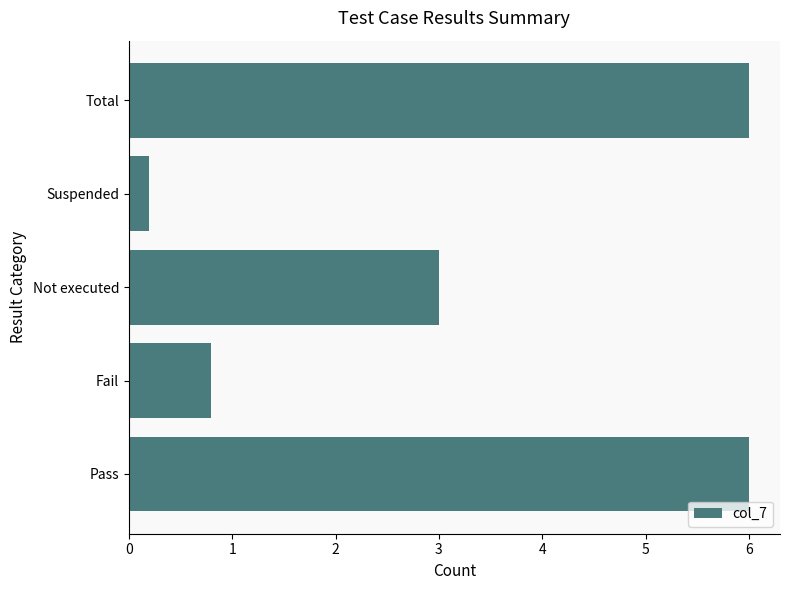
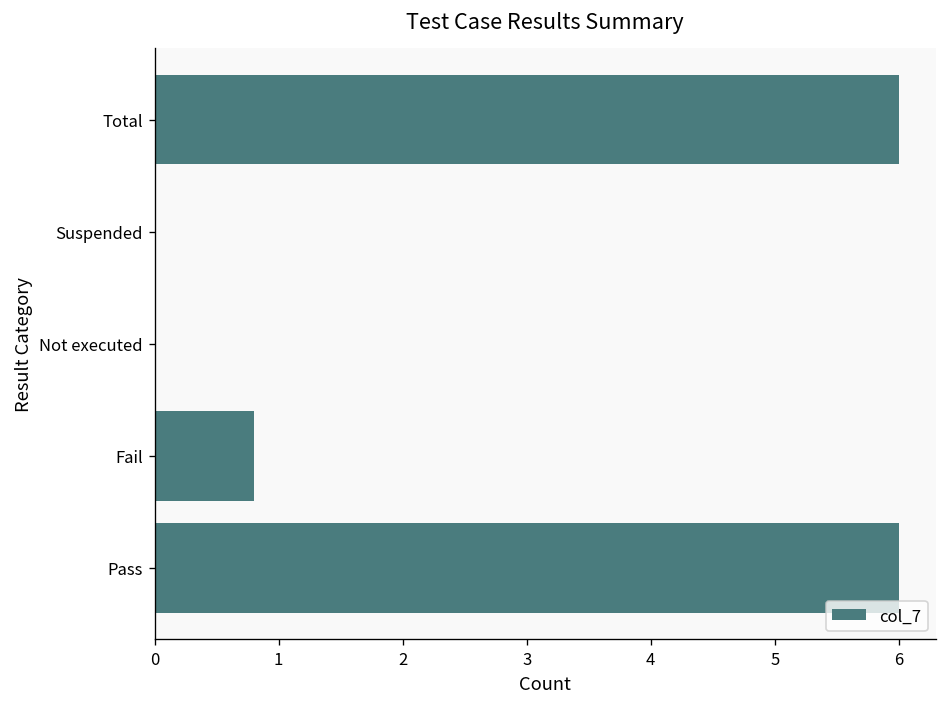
Suspended: 0.2 -> 0.0
Not executed: 3 -> 0
